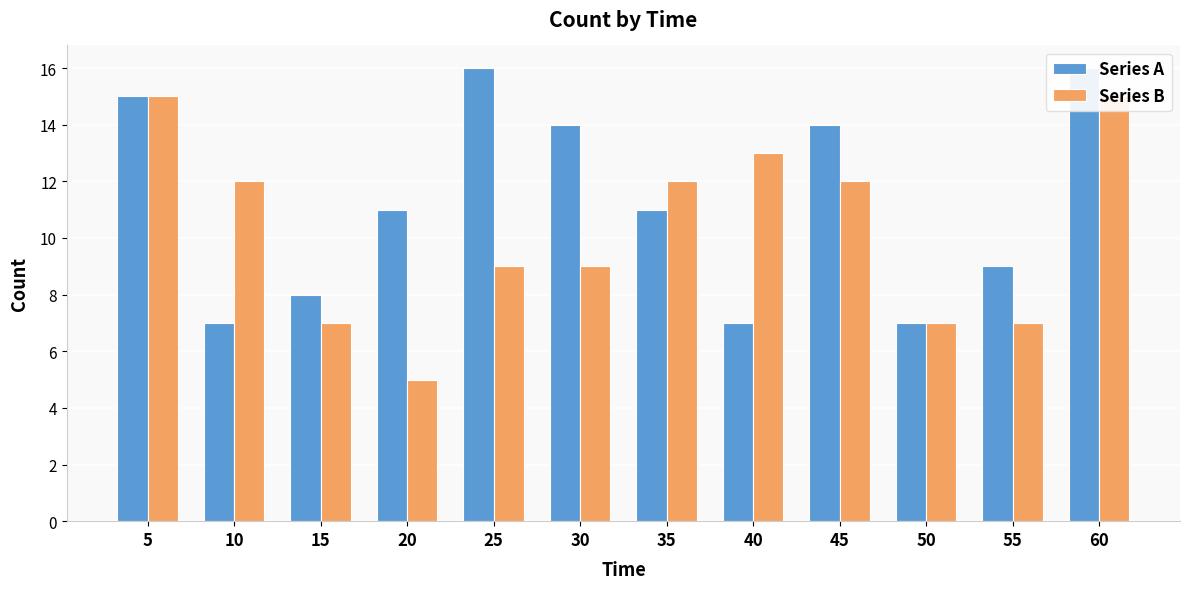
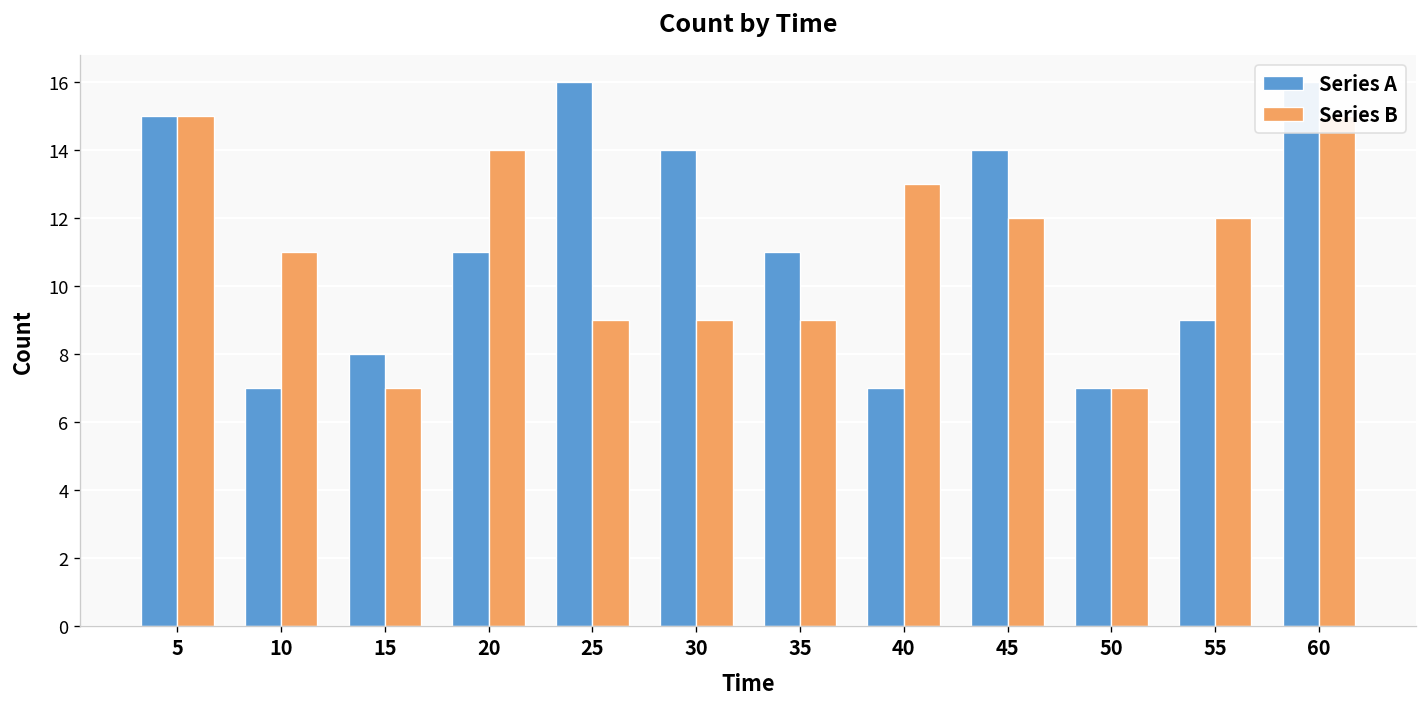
Series B, 10: 12 -> 11
Series B, 20: 5 -> 14
Series B, 35: 12 -> 9
Series B, 55: 7 -> 12
